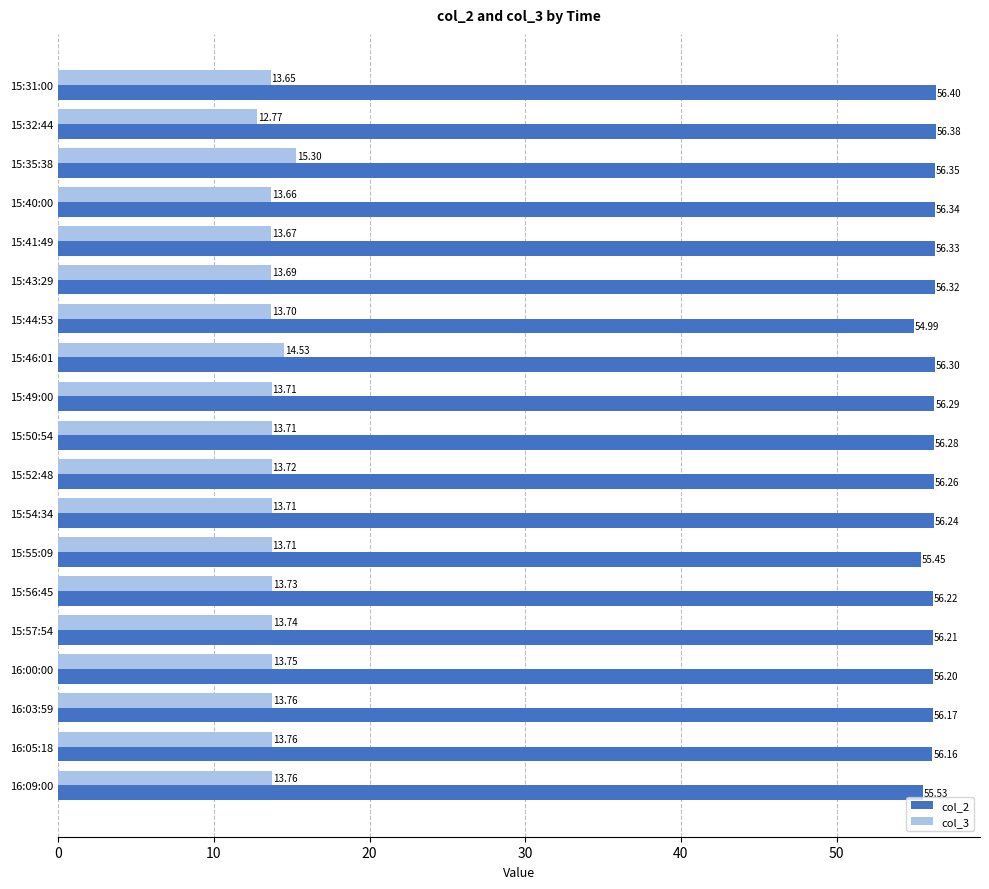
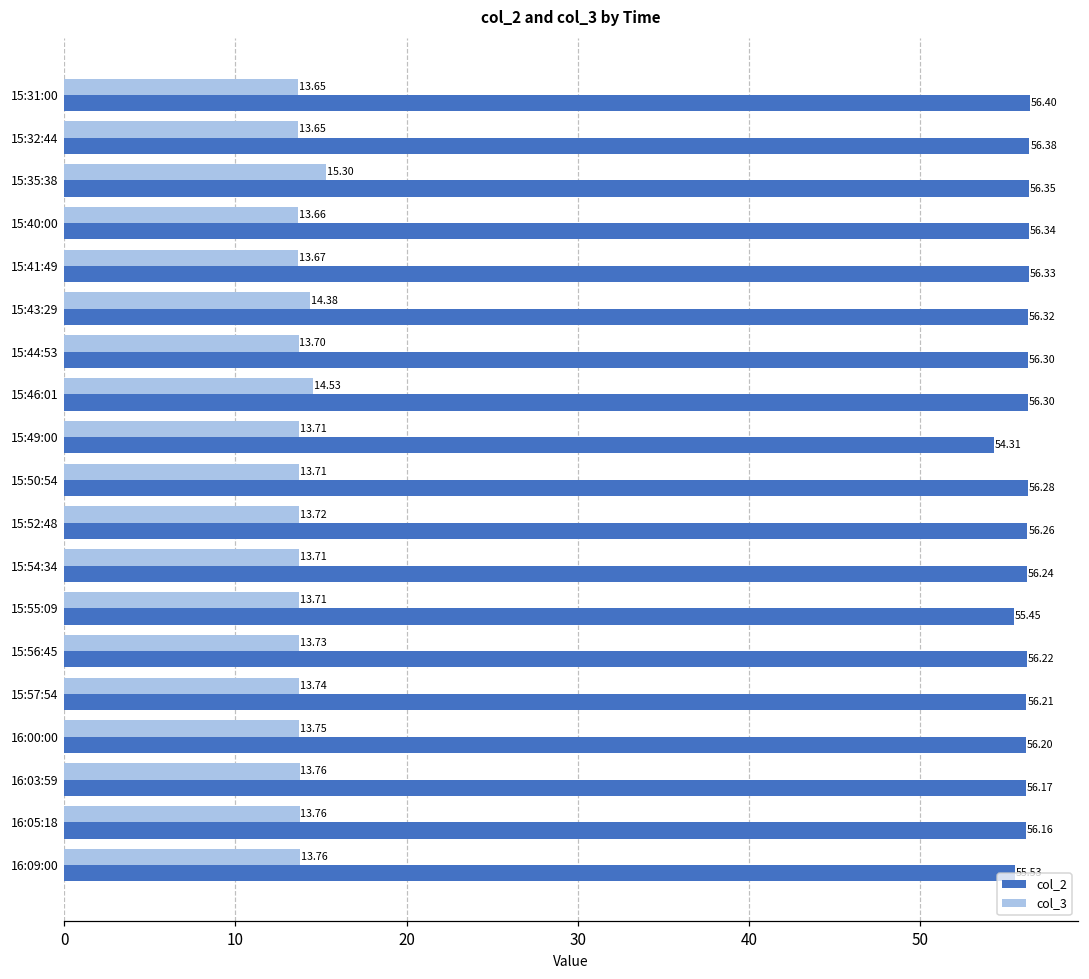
col_3, 15:32:44: 12.77 -> 13.65
col_3, 15:43:29: 13.69 -> 14.38
col_2, 15:44:53: 54.99 -> 56.30
col_2, 15:49:00: 56.29 -> 54.31
